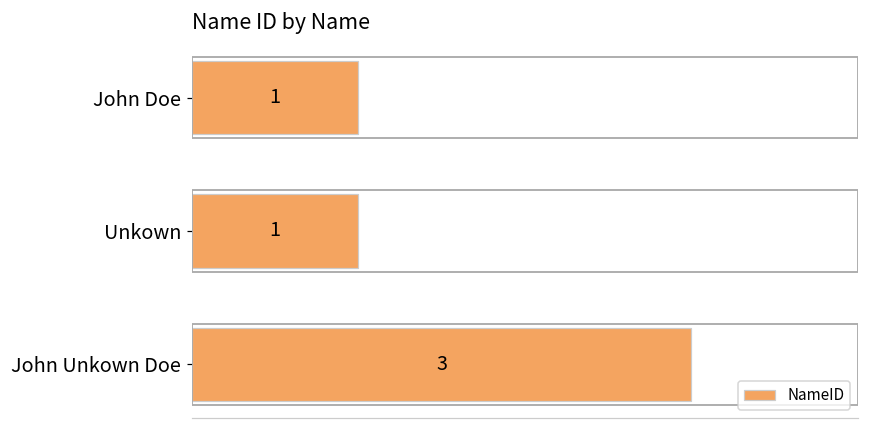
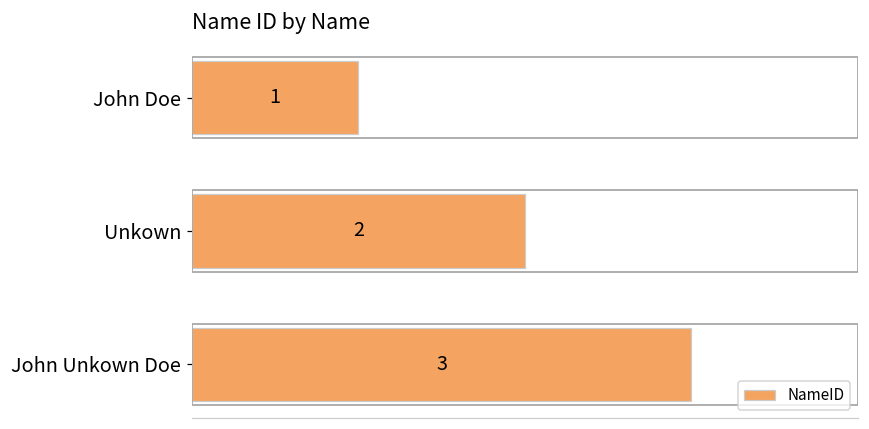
Unkown: 1 -> 2
